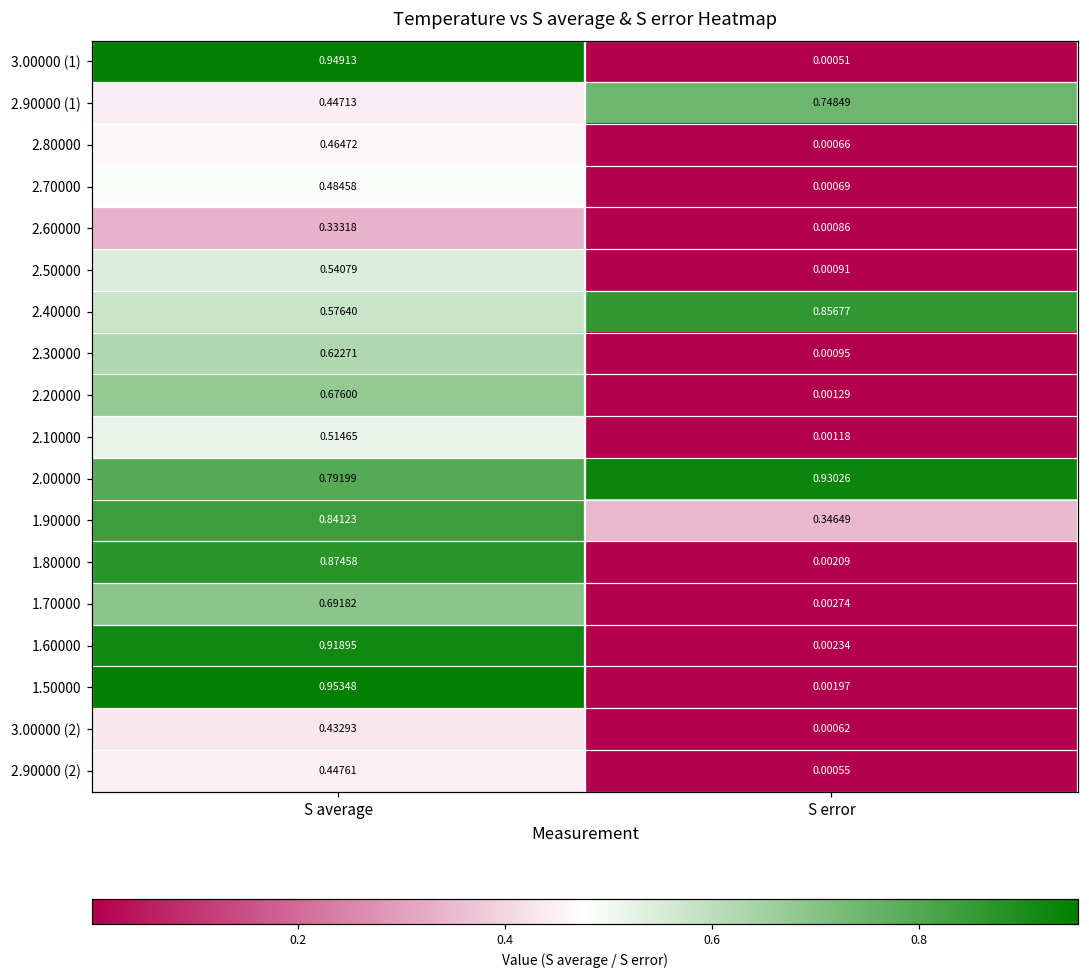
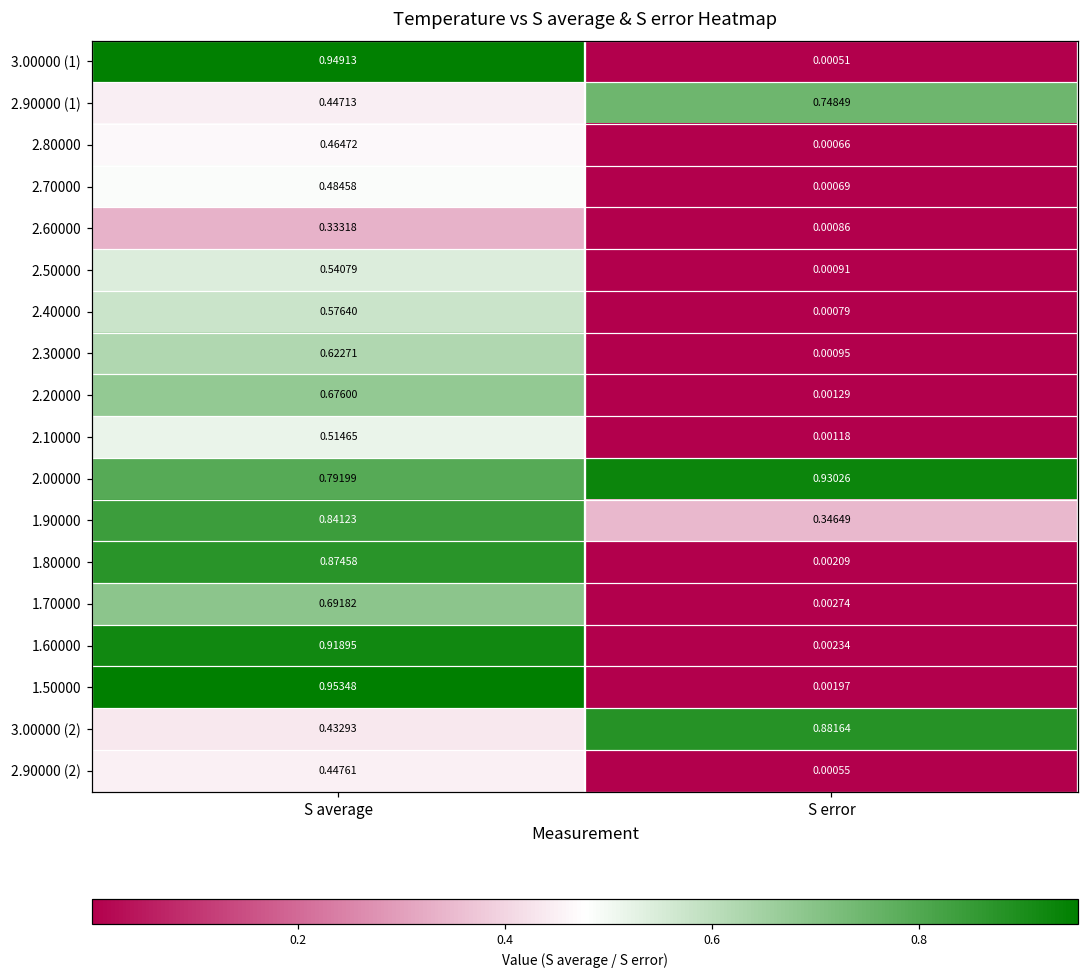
2.40000, S error: 0.85677 -> 0.00079
3.00000 (2), S error: 0.00062 -> 0.88164
